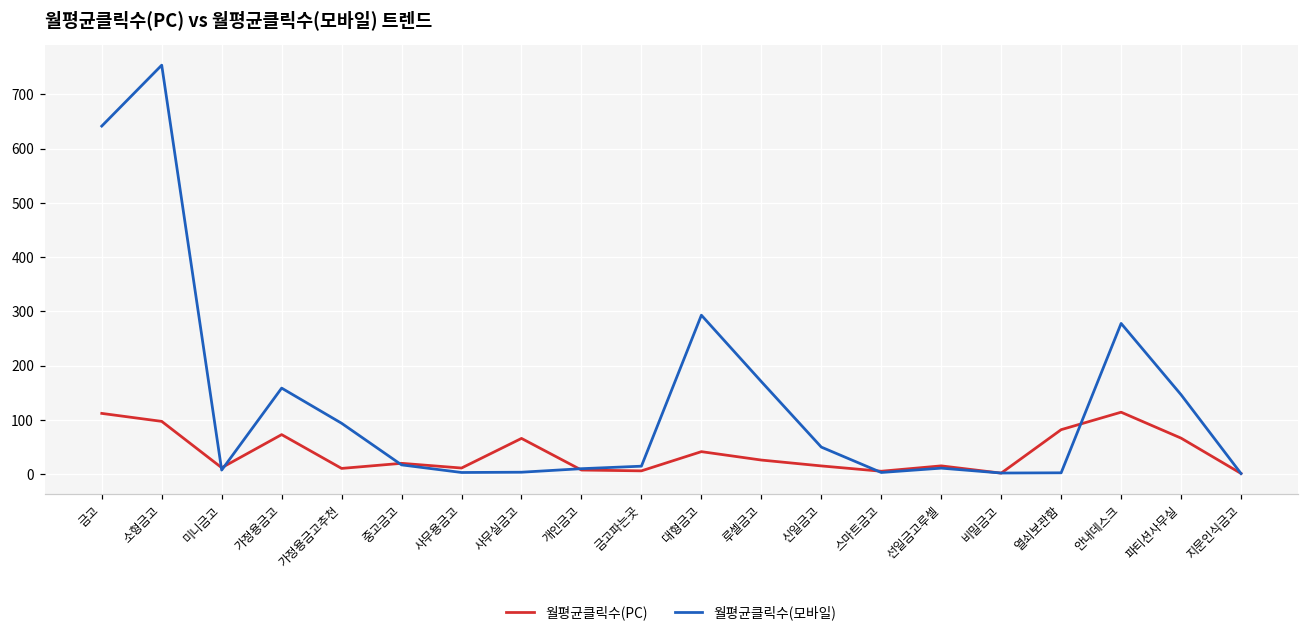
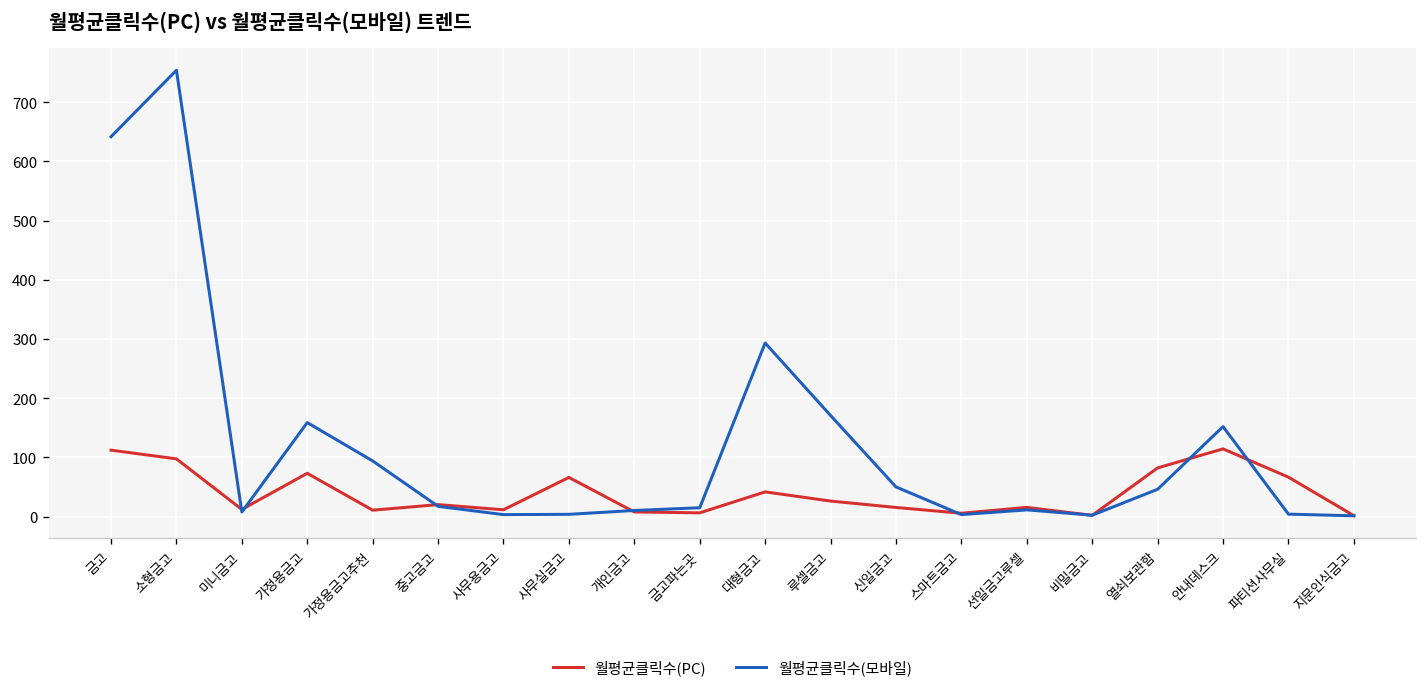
월평균클릭수(모바일), 열쇠보관함: 0 -> 50
월평균클릭수(모바일), 안내데스크: 280 -> 150
월평균클릭수(모바일), 파티션사무실: 150 -> 0
